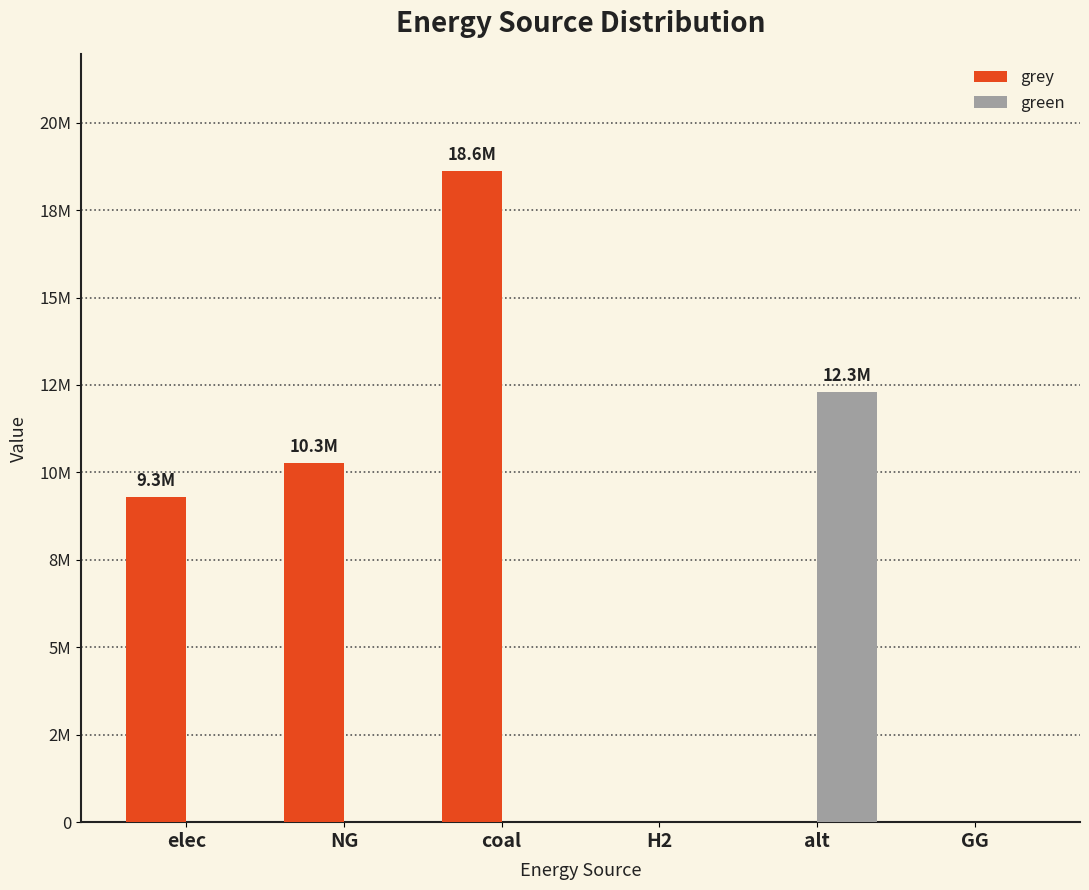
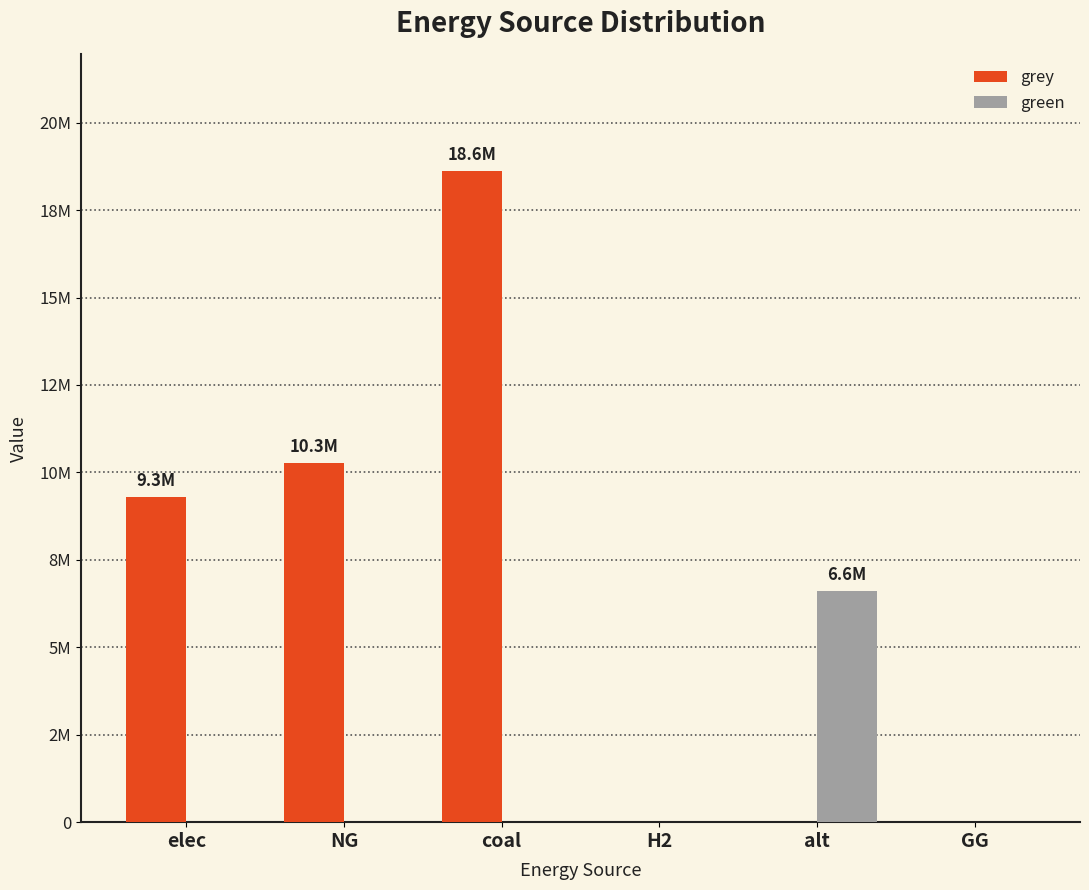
green, alt: 12.3M -> 6.6M
